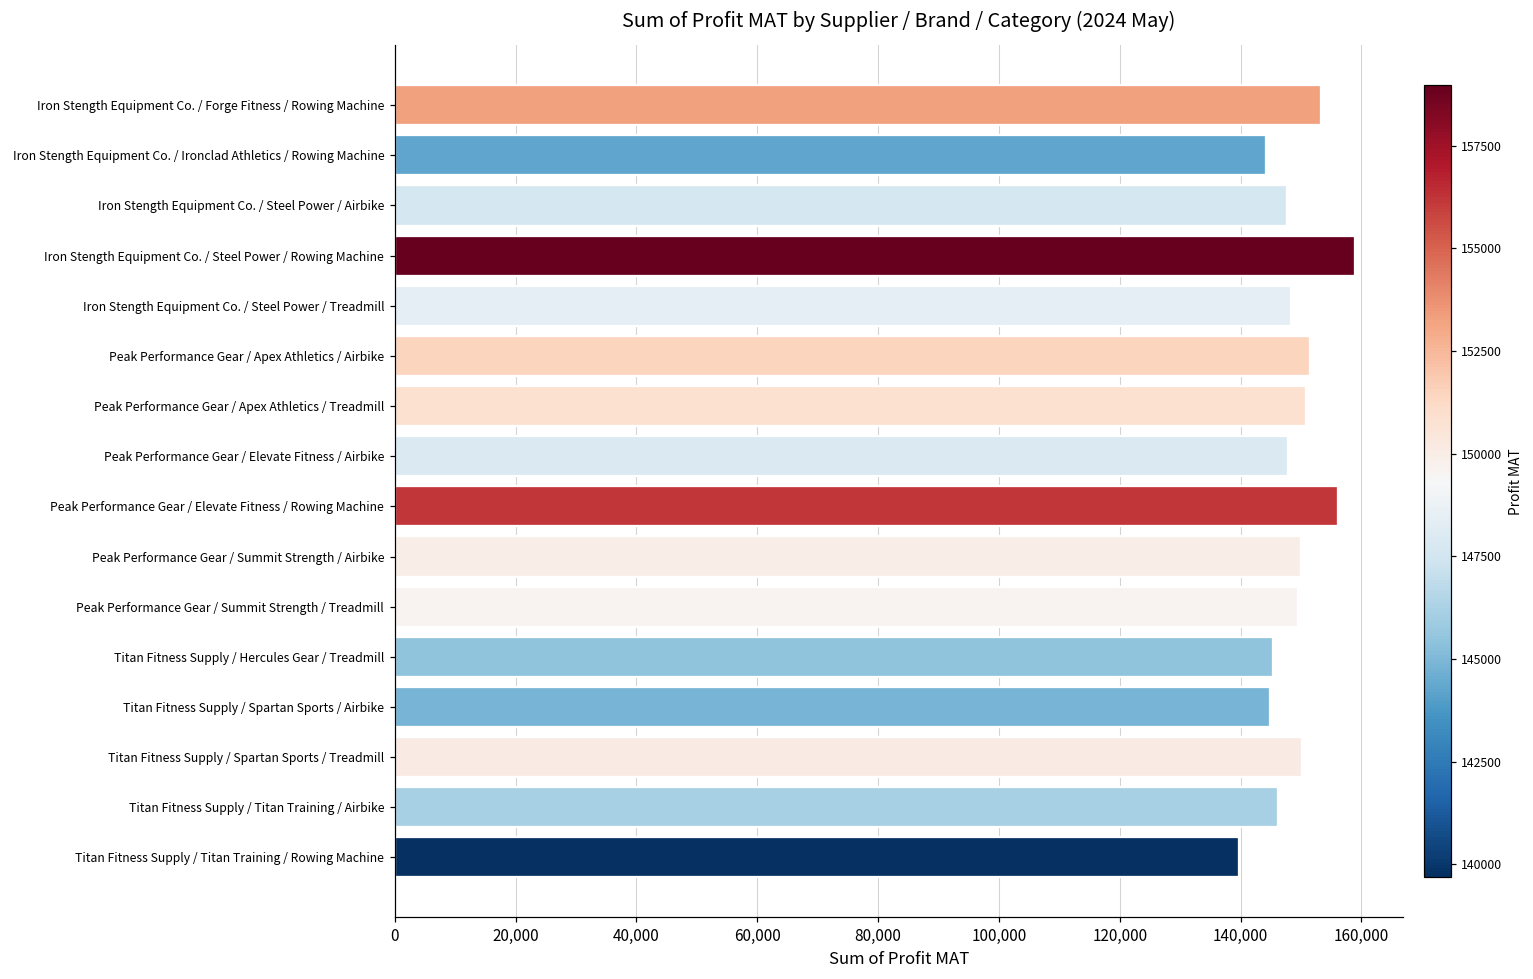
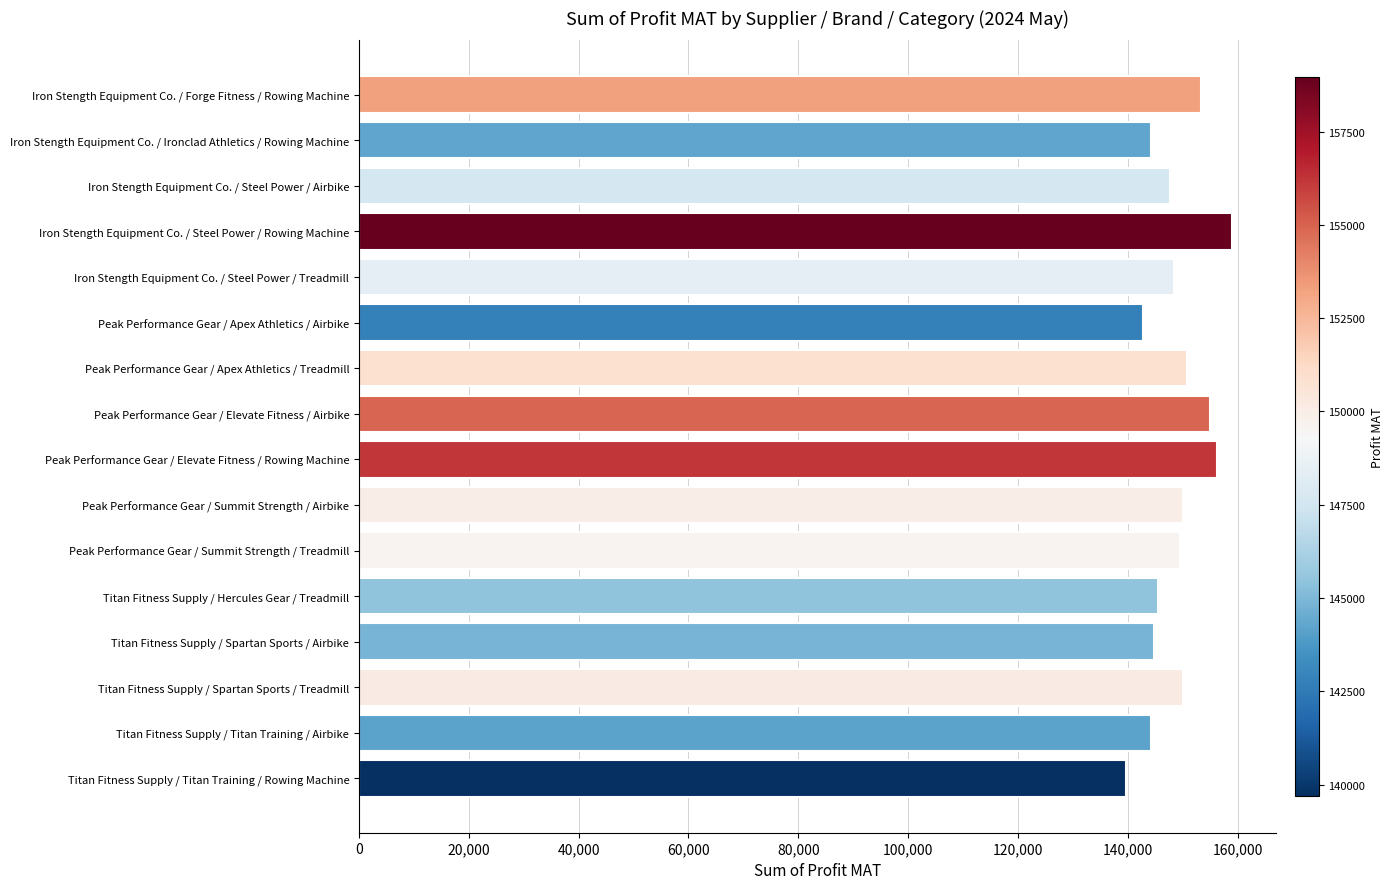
Peak Performance Gear / Apex Athletics / Airbike: 151,000 -> 143,000
Peak Performance Gear / Elevate Fitness / Airbike: 148,000 -> 155,000
Titan Fitness Supply / Titan Training / Airbike: 146,000 -> 144,000
